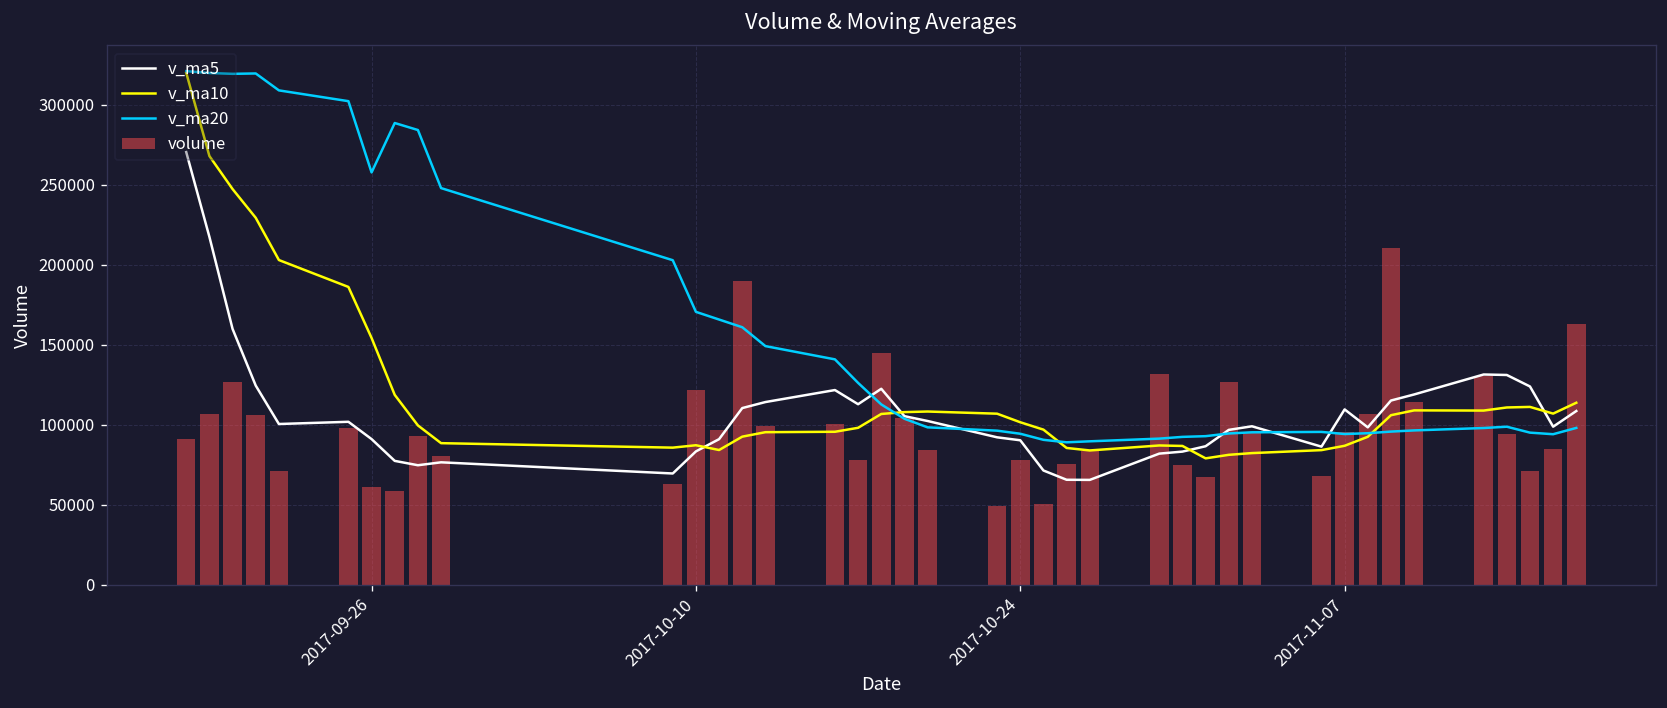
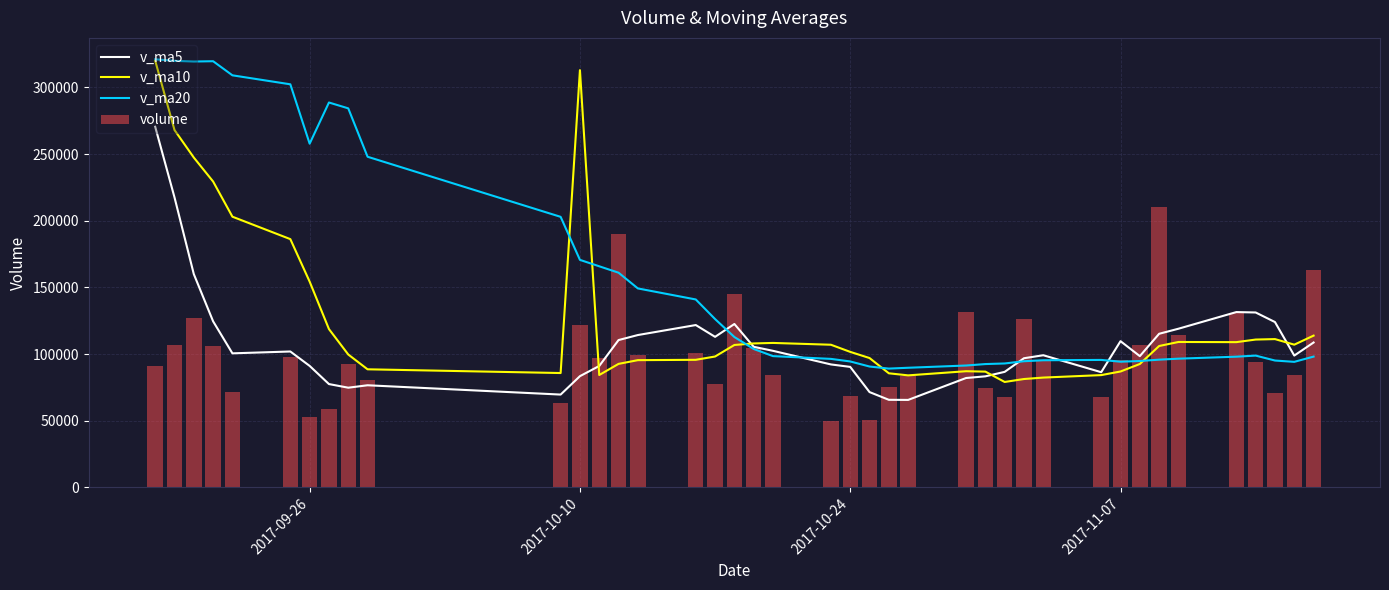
volume, 2017-09-26: 61000 -> 53000
v_ma10, 2017-10-10: 87000 -> 313000
volume, 2017-10-24: 78000 -> 68000
